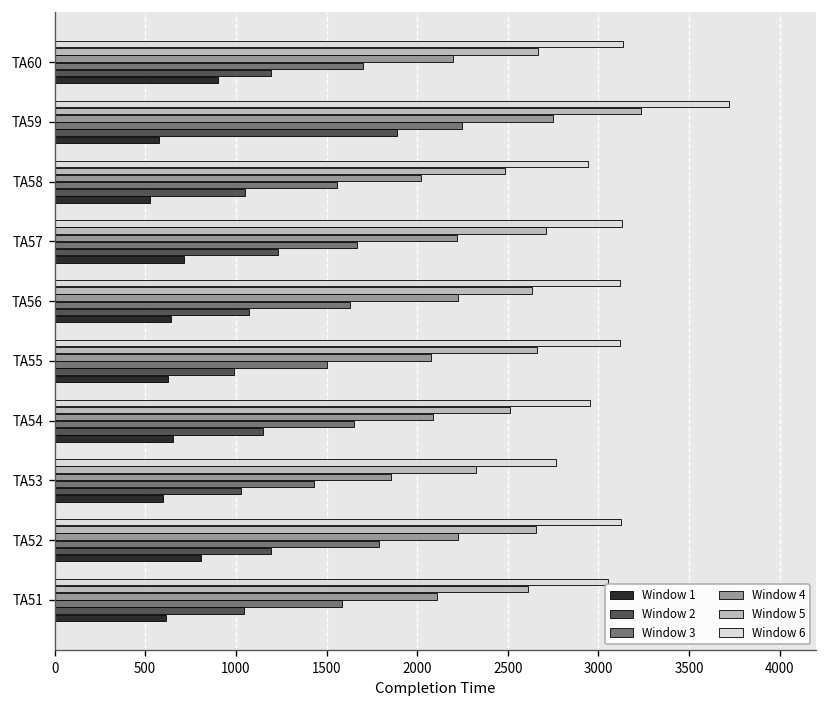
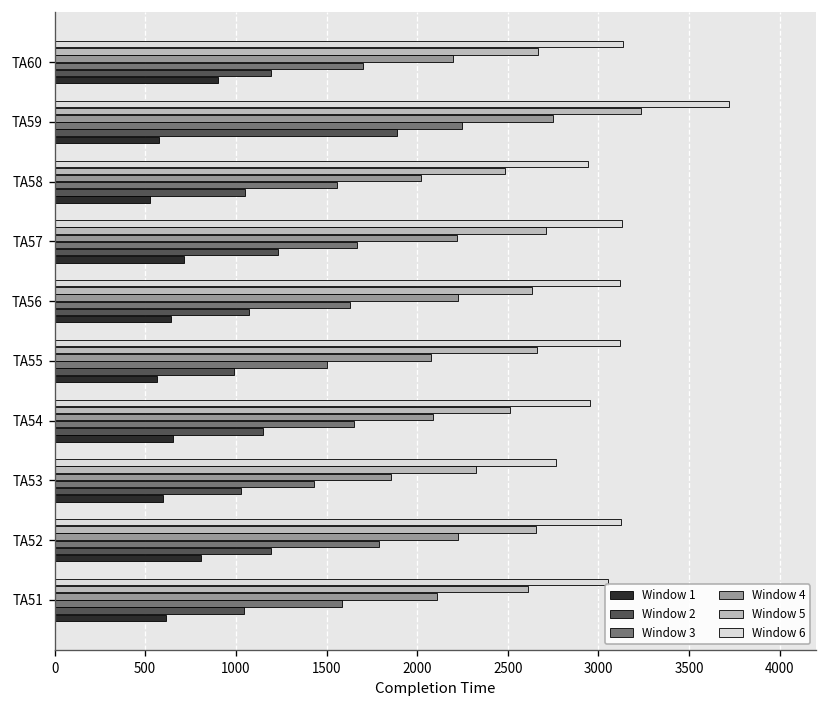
Window 1, TA55: 620 -> 560
